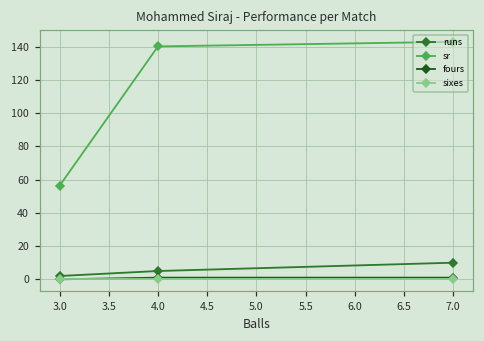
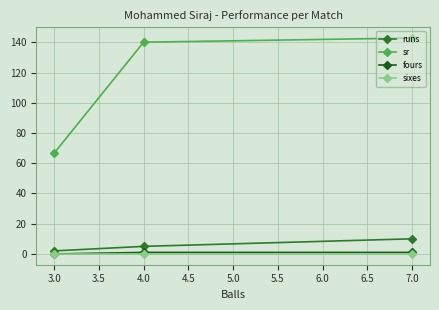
sr, 3.0: 56 -> 67
